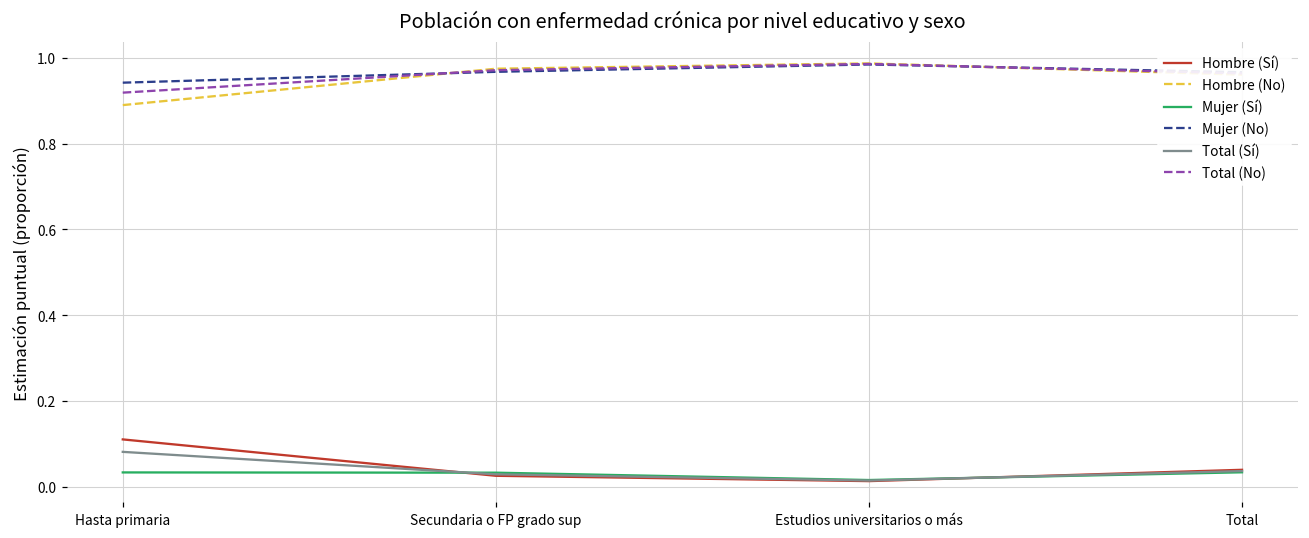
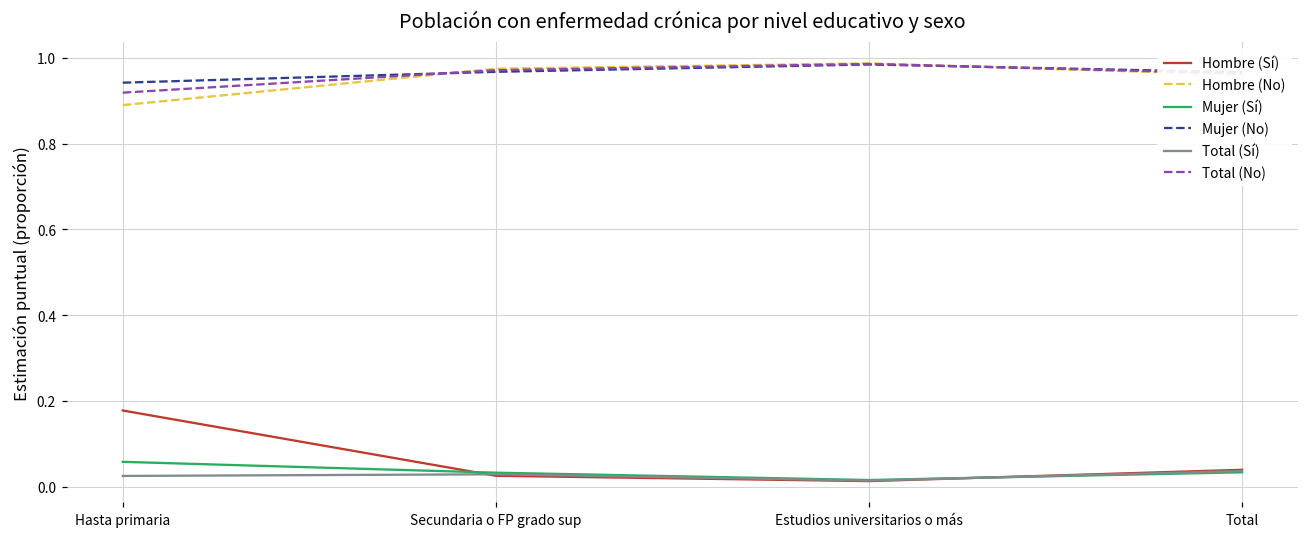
Hombre (Sí), Hasta primaria: 0.11 -> 0.18
Mujer (Sí), Hasta primaria: 0.03 -> 0.06
Total (Sí), Hasta primaria: 0.08 -> 0.03
